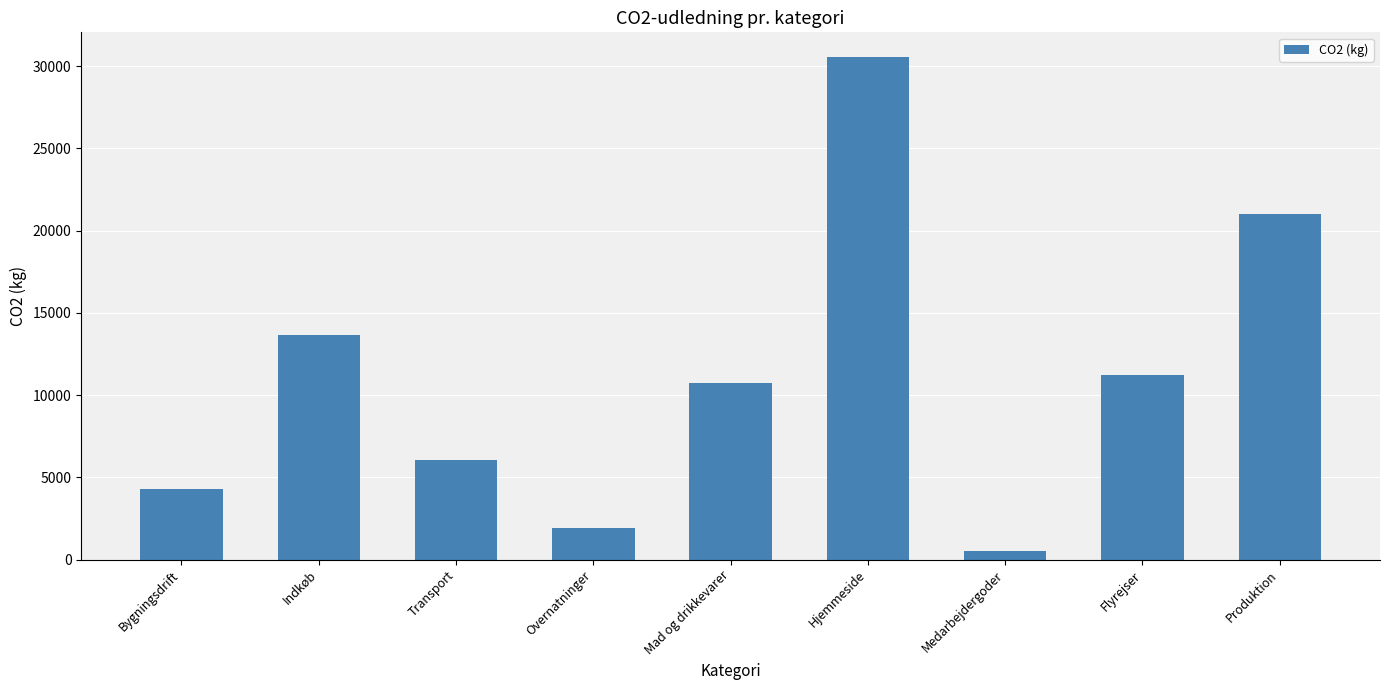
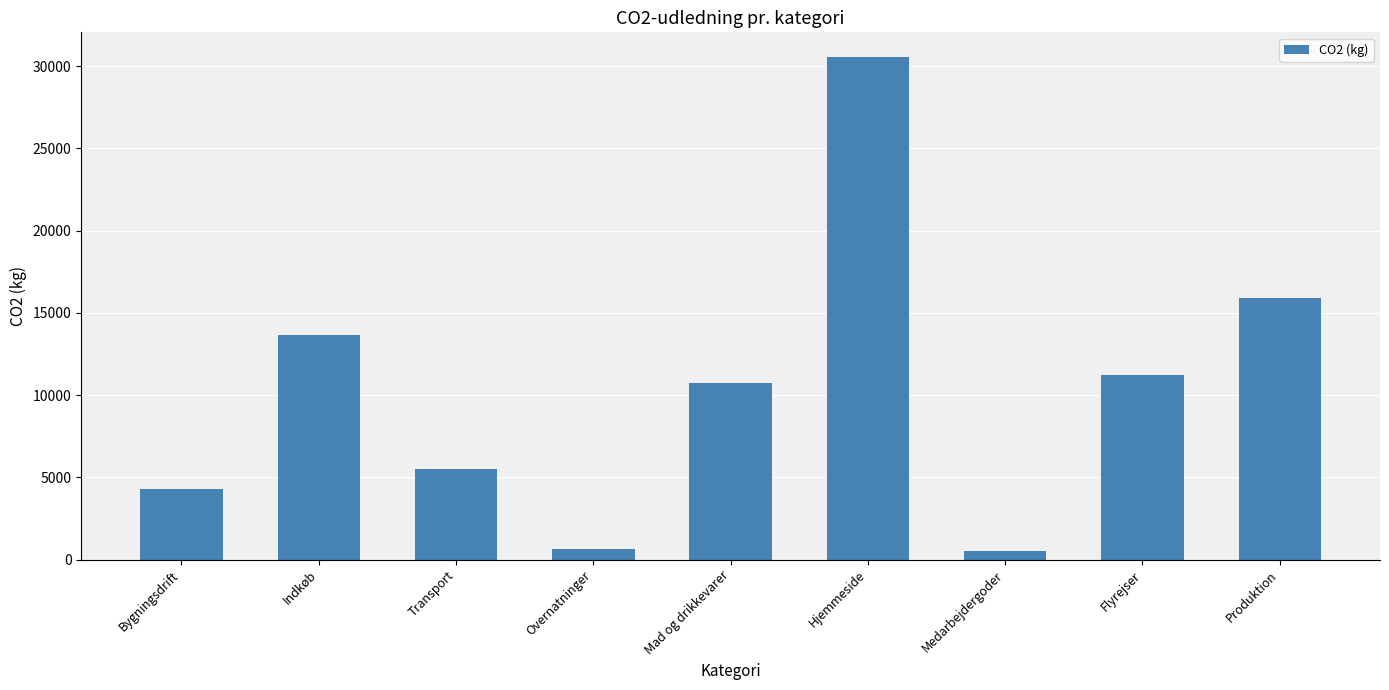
Transport: 6000 -> 5500
Overnatninger: 1900 -> 700
Produktion: 21000 -> 15900
